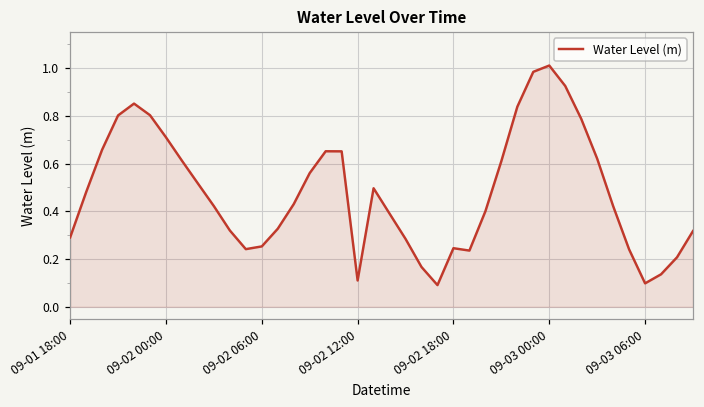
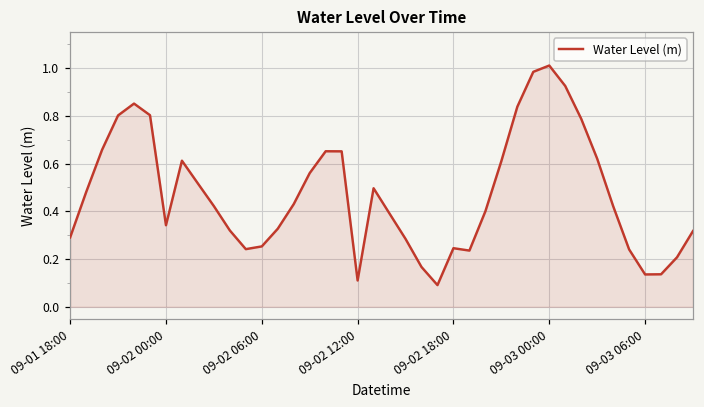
09-02 00:00: 0.71 -> 0.34
09-03 06:00: 0.10 -> 0.14
